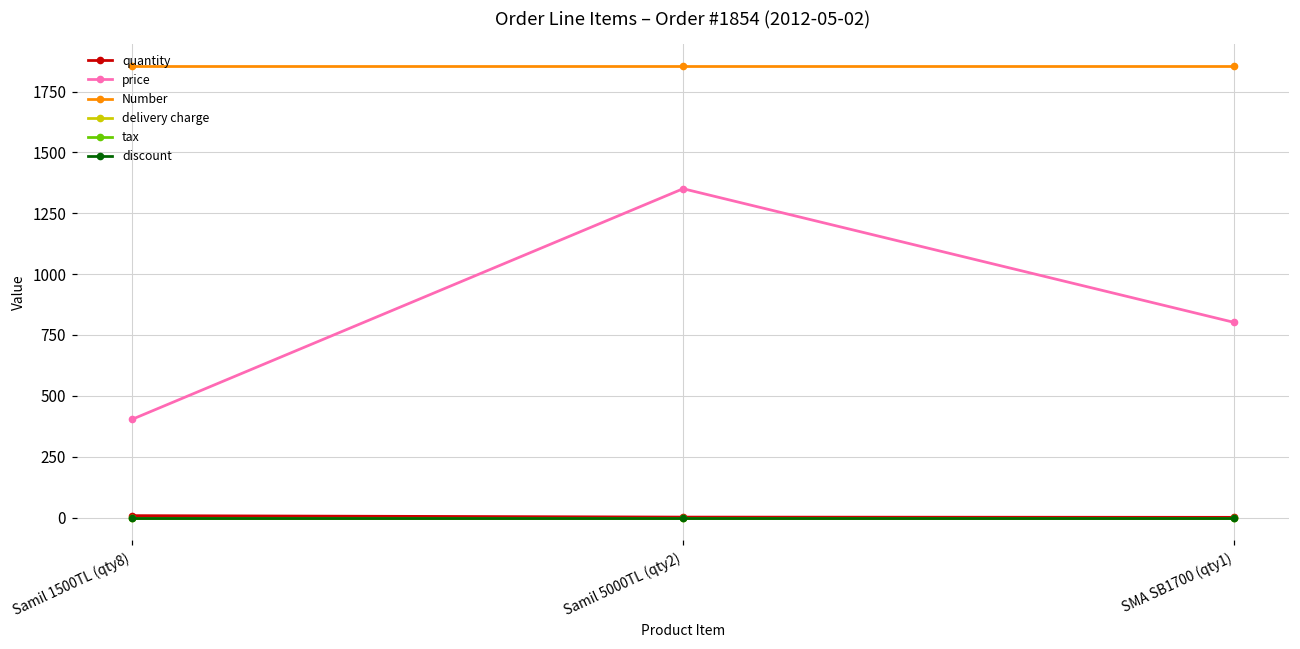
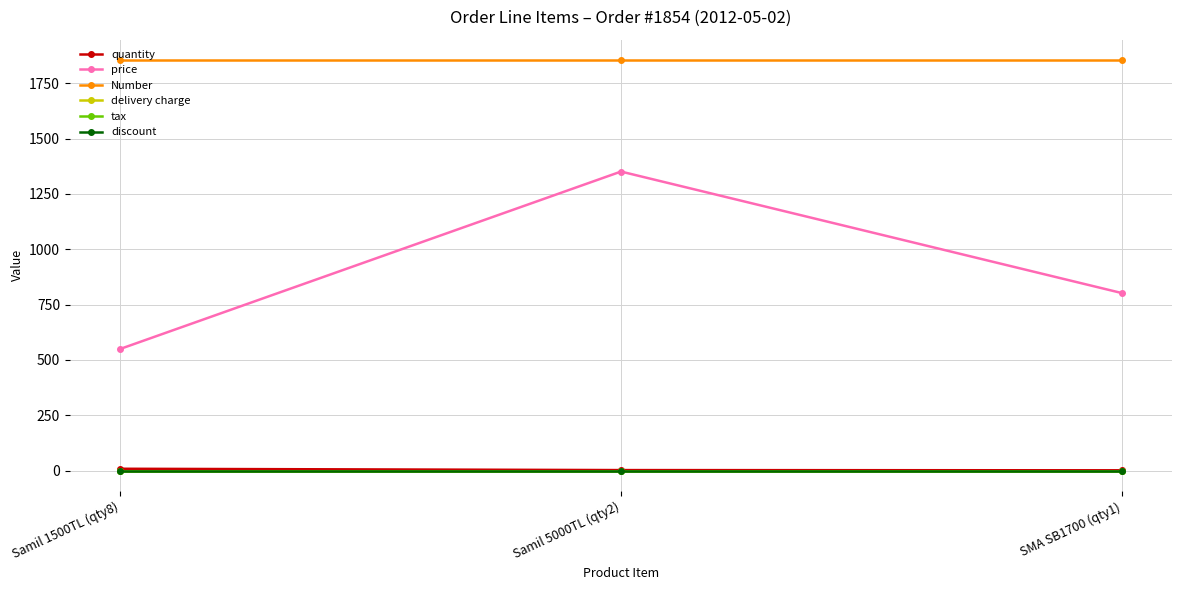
price, Samil 1500TL (qty8): 400 -> 550
